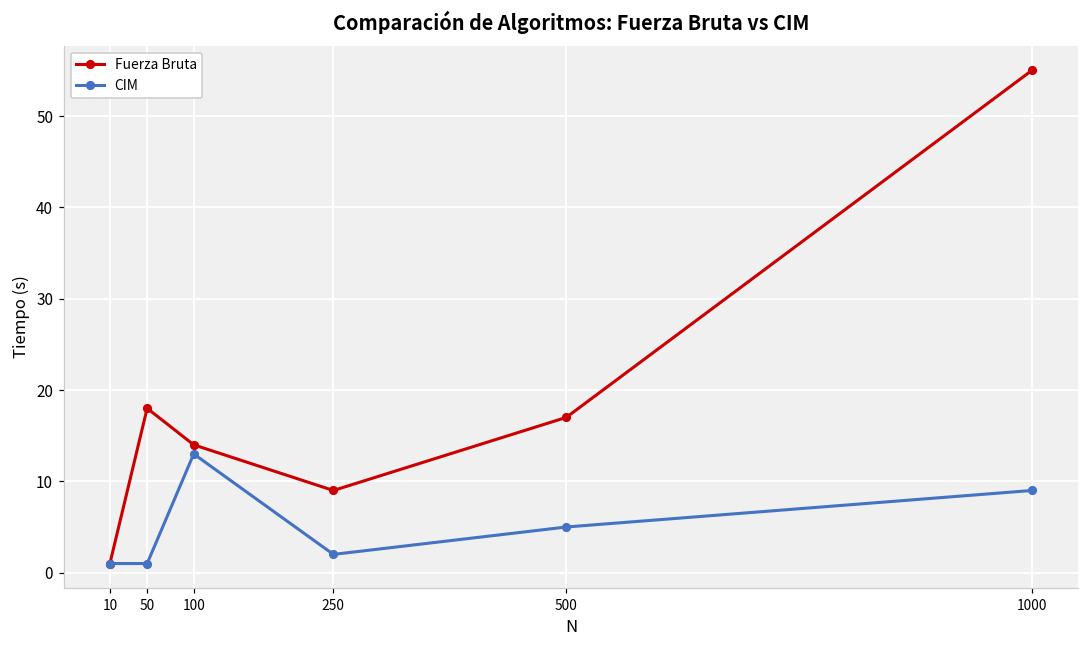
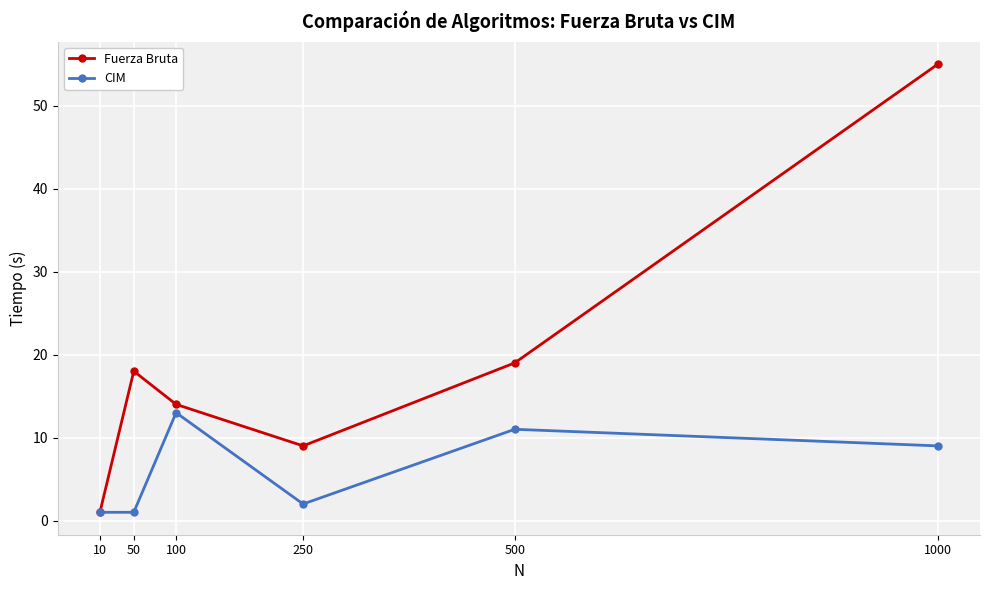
Fuerza Bruta, 500: 17 -> 19
CIM, 500: 5 -> 11
